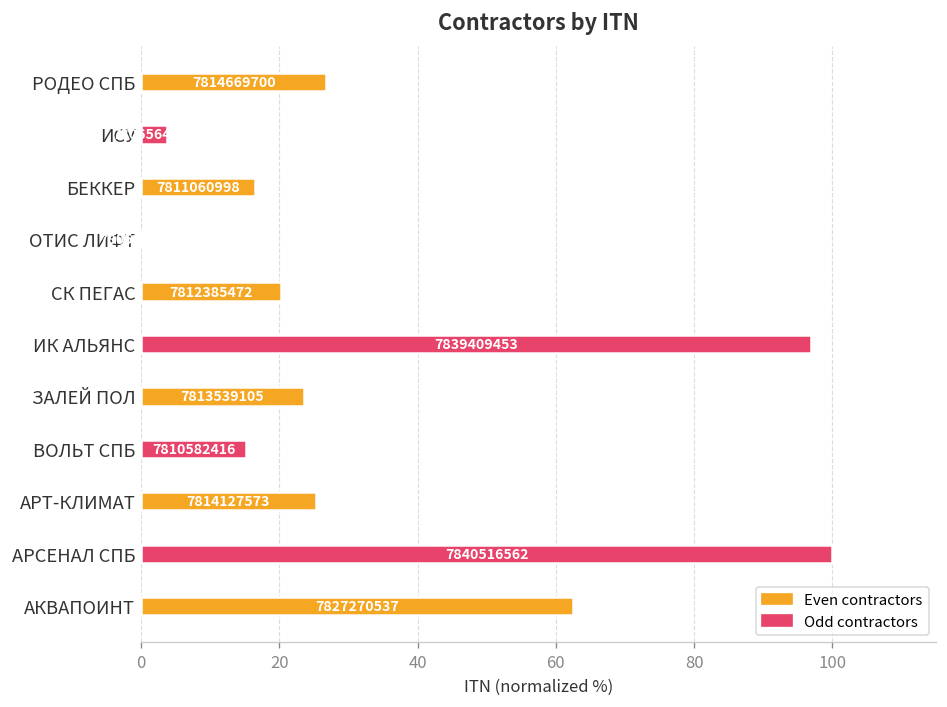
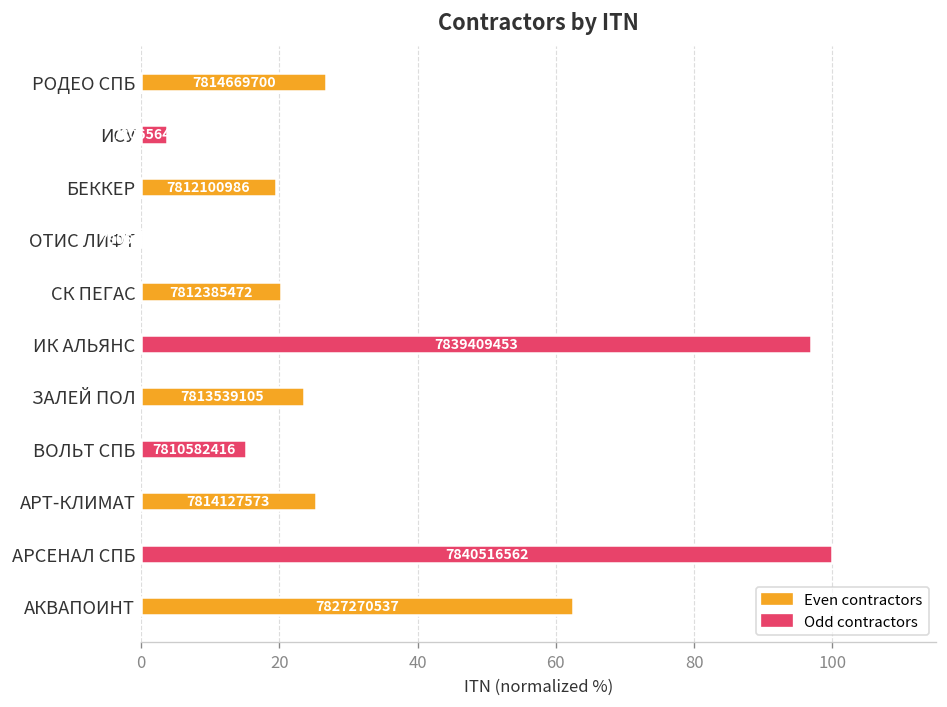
БЕККЕР: 7811060998 -> 7812100986
